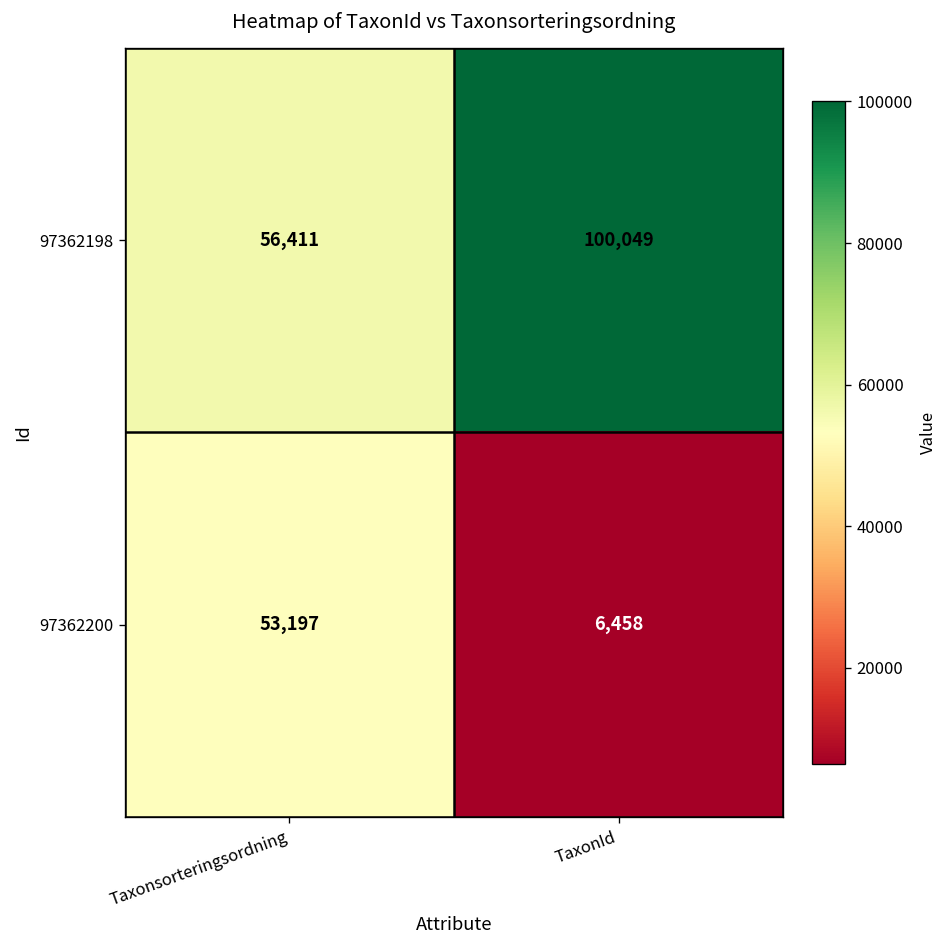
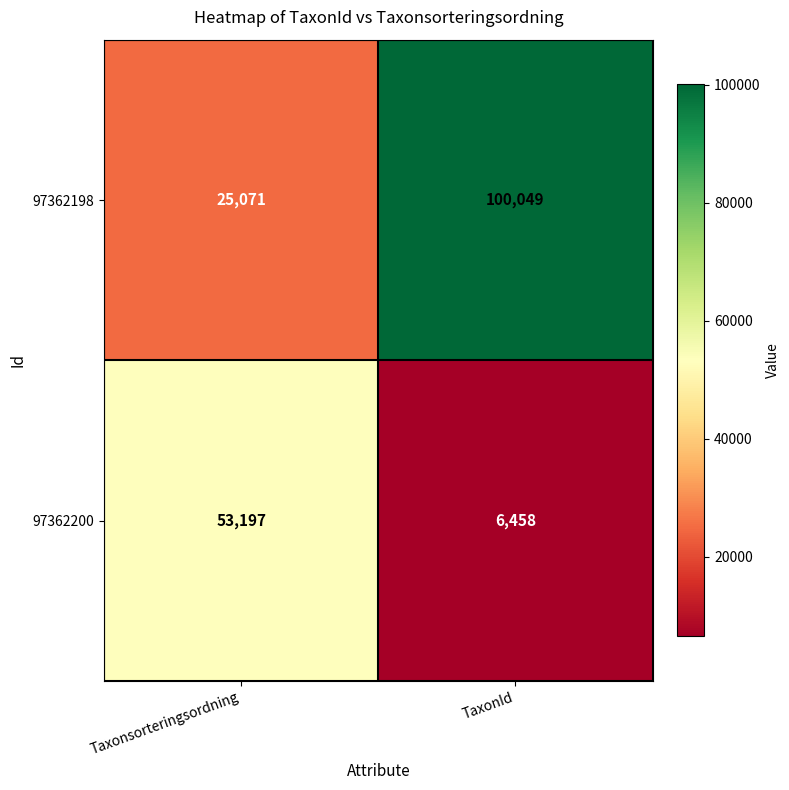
97362198, Taxonsorteringsordning: 56,411 -> 25,071
